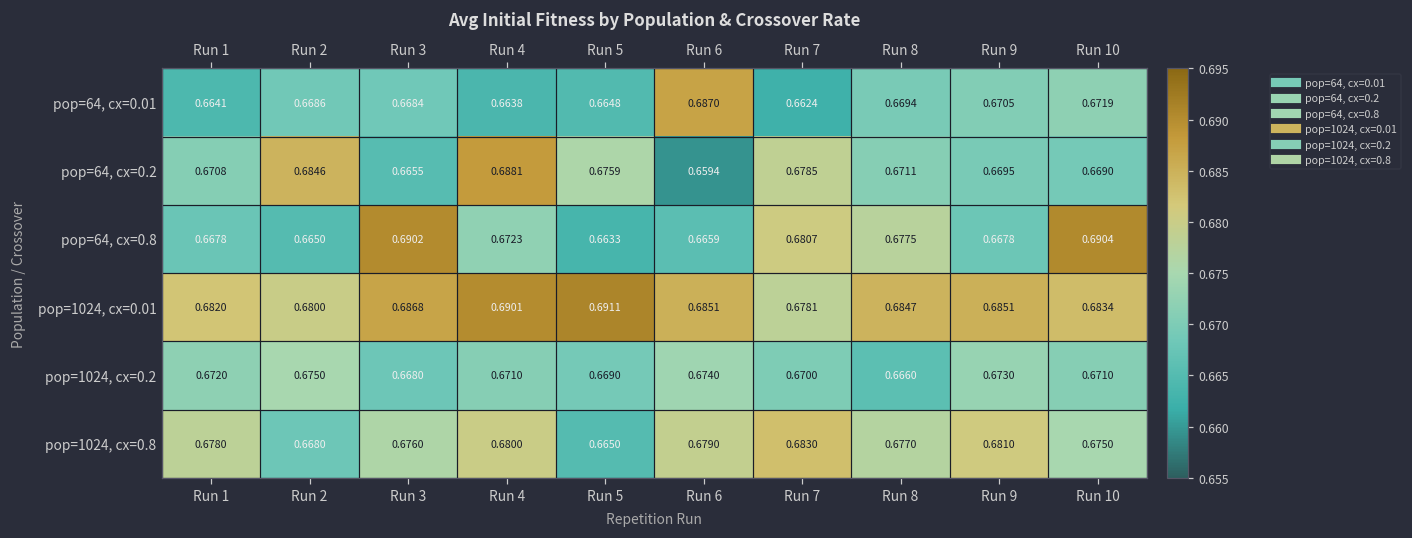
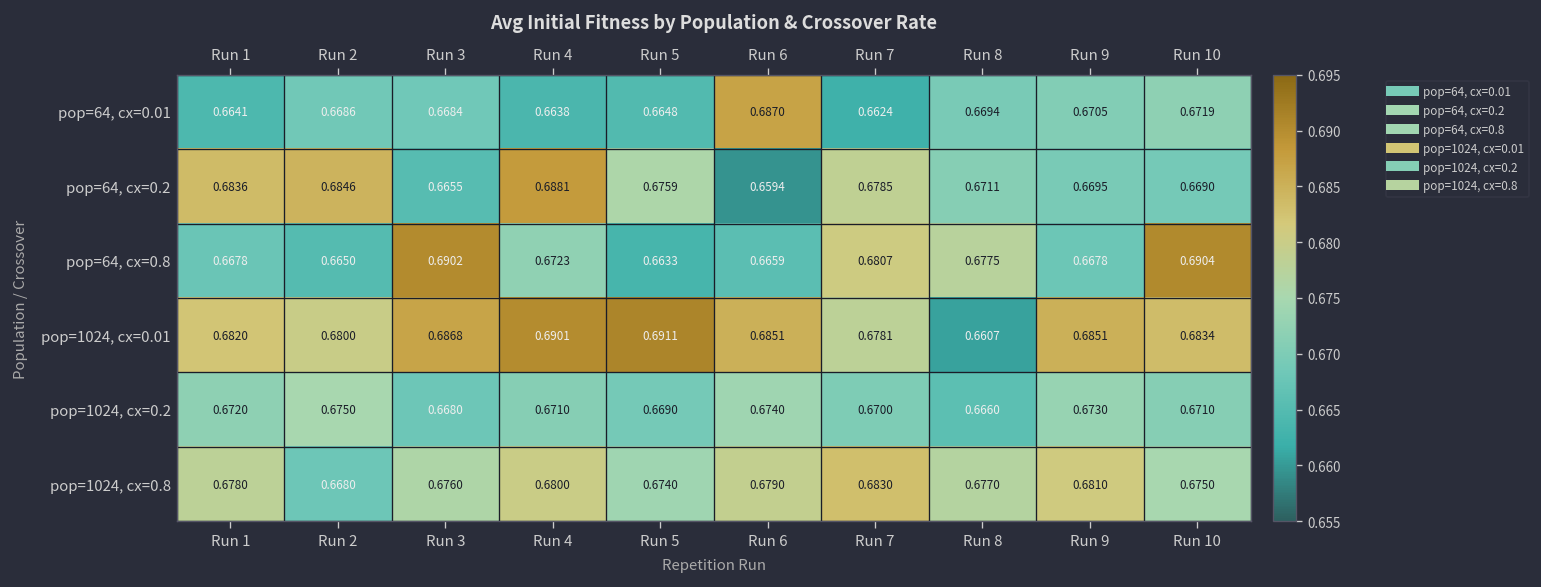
pop=64, cx=0.2, Run 1: 0.6708 -> 0.6836
pop=1024, cx=0.01, Run 8: 0.6847 -> 0.6607
pop=1024, cx=0.8, Run 5: 0.6650 -> 0.6740
